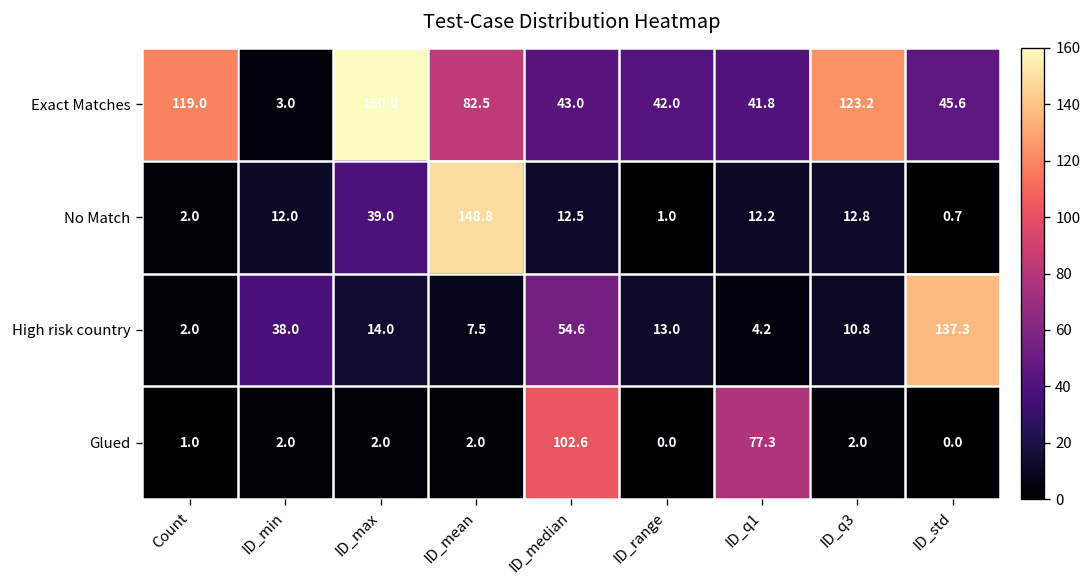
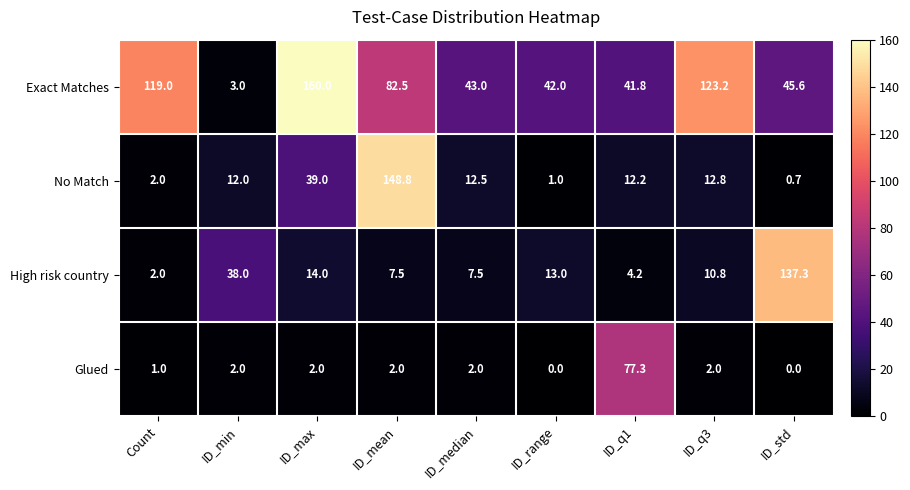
High risk country, ID_median: 54.6 -> 7.5
Glued, ID_median: 102.6 -> 2.0
